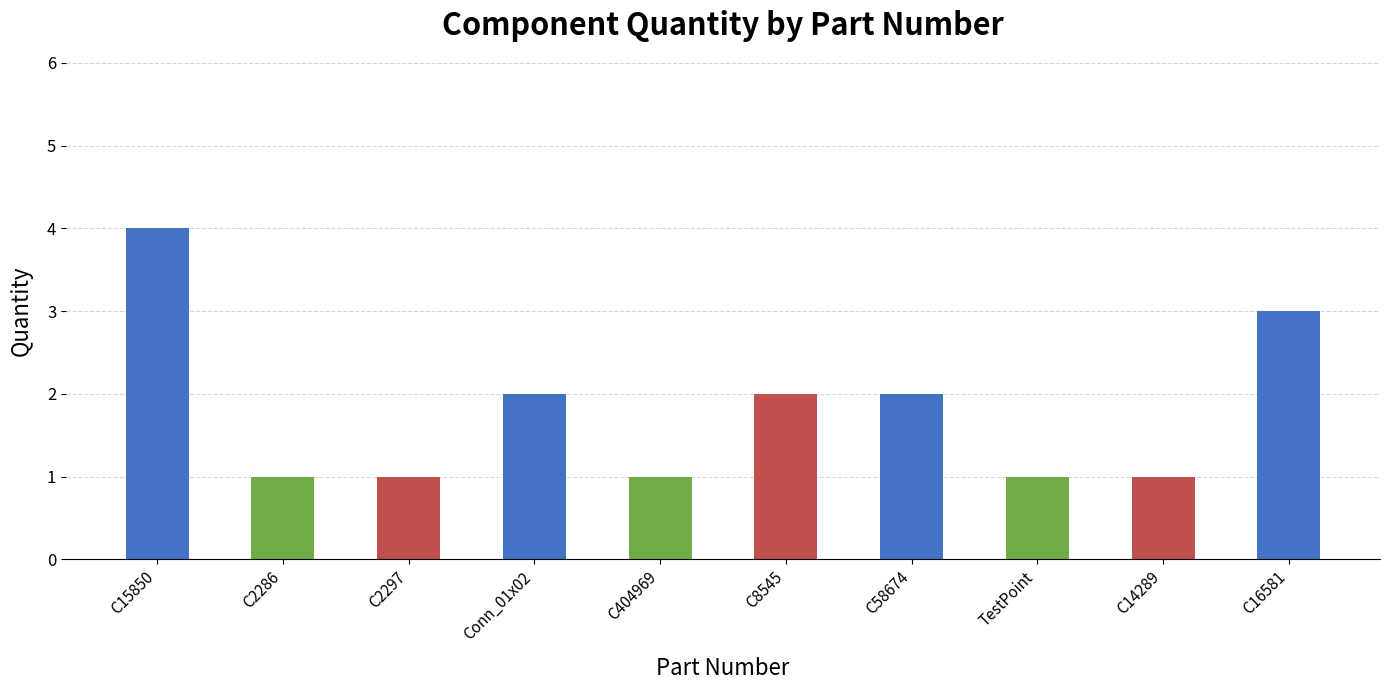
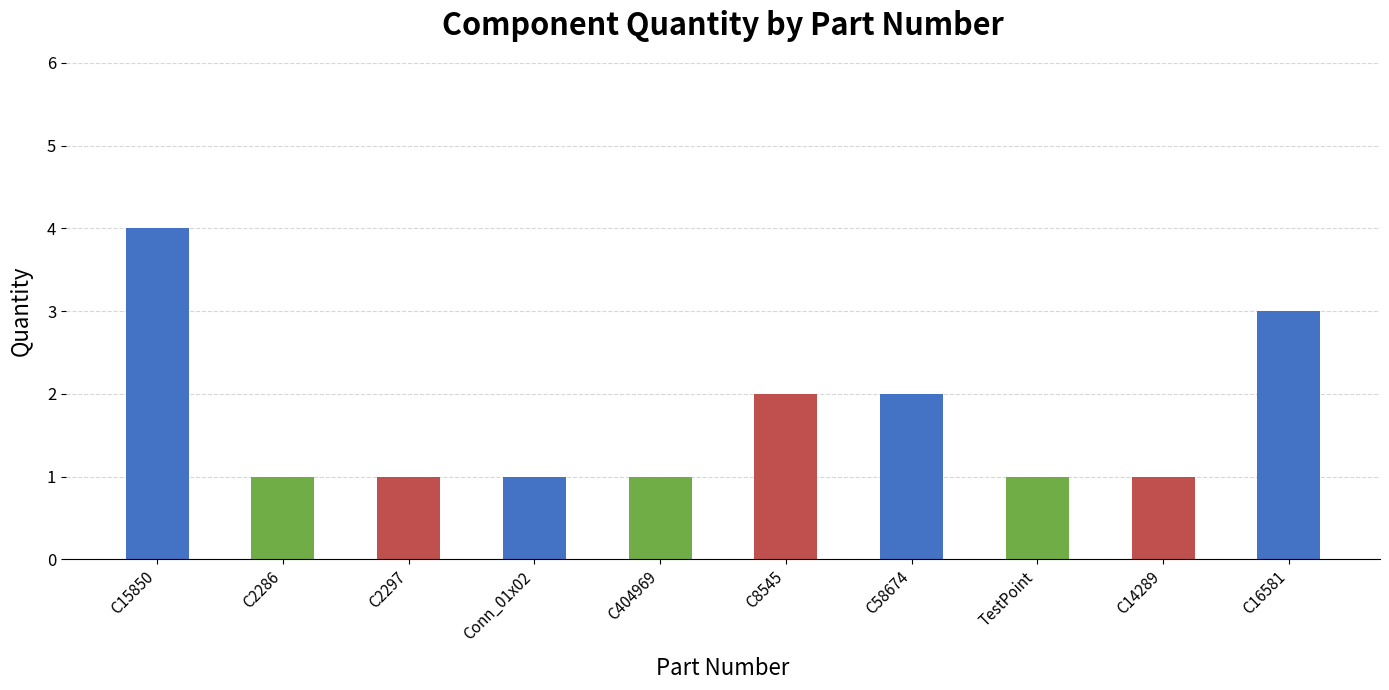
Conn_01x02: 2 -> 1
